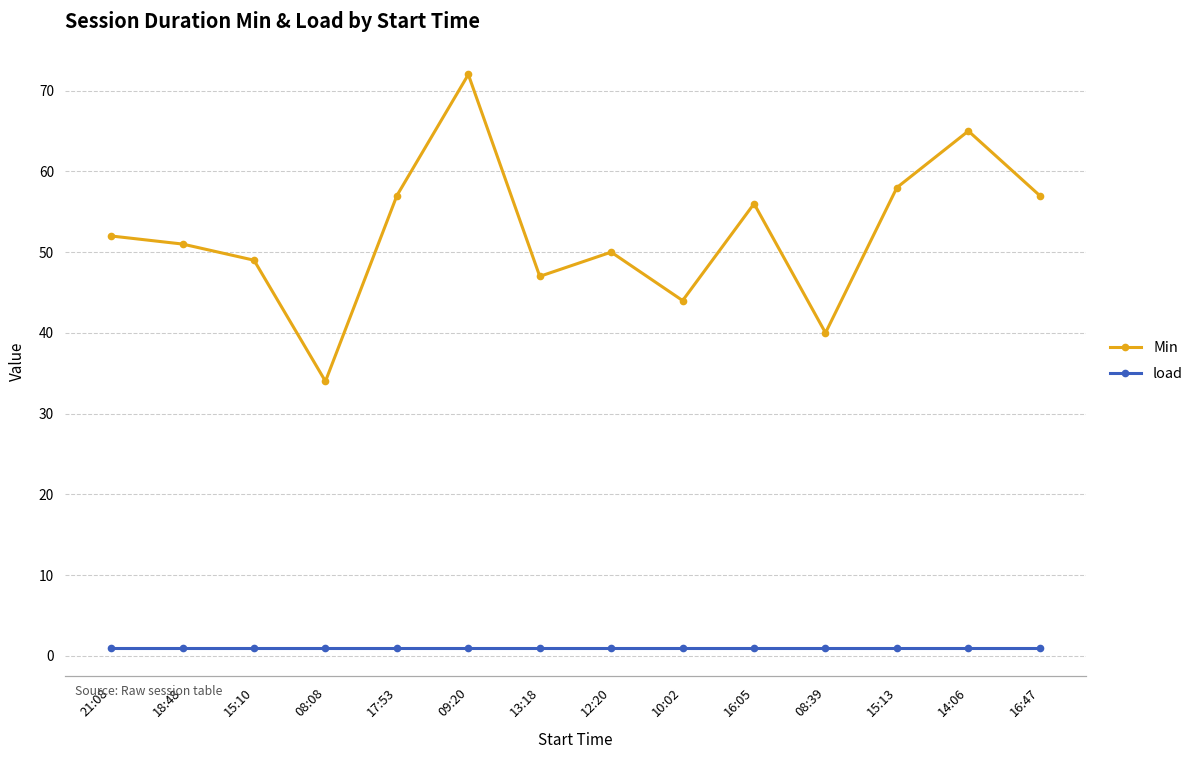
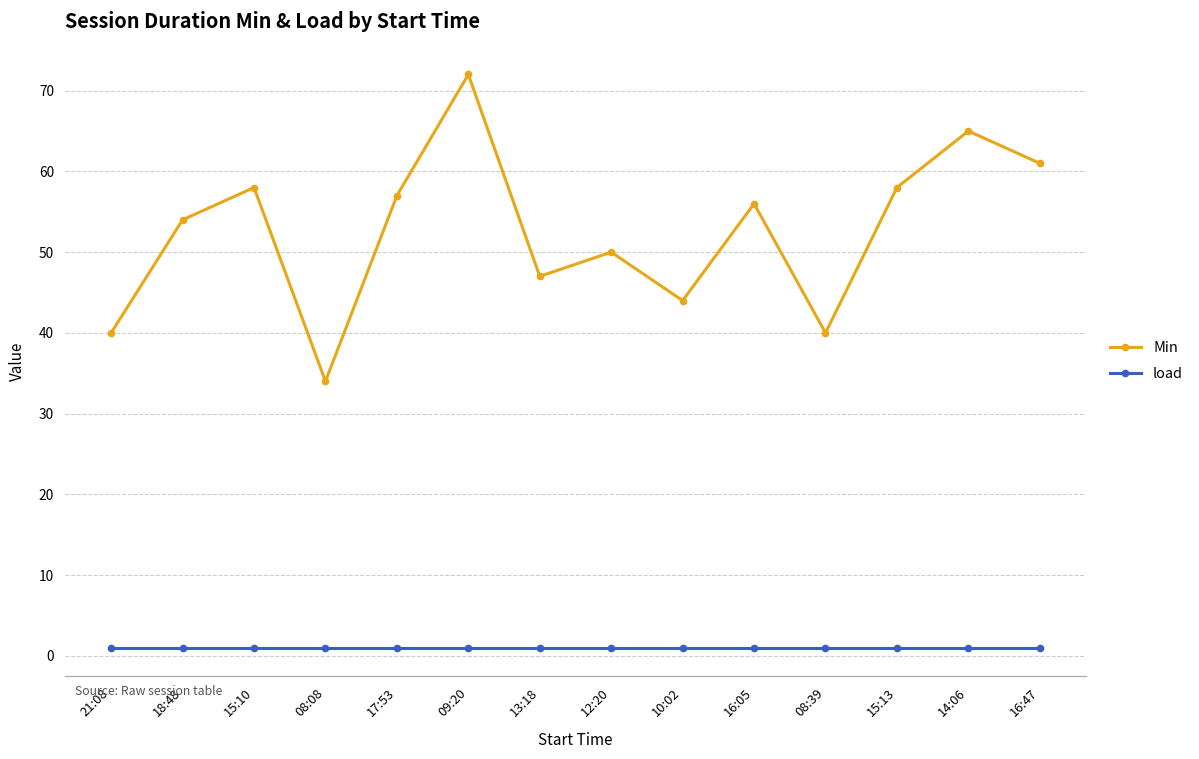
Min, 21:08: 52 -> 40
Min, 18:48: 51 -> 54
Min, 15:10: 49 -> 58
Min, 16:47: 57 -> 61
